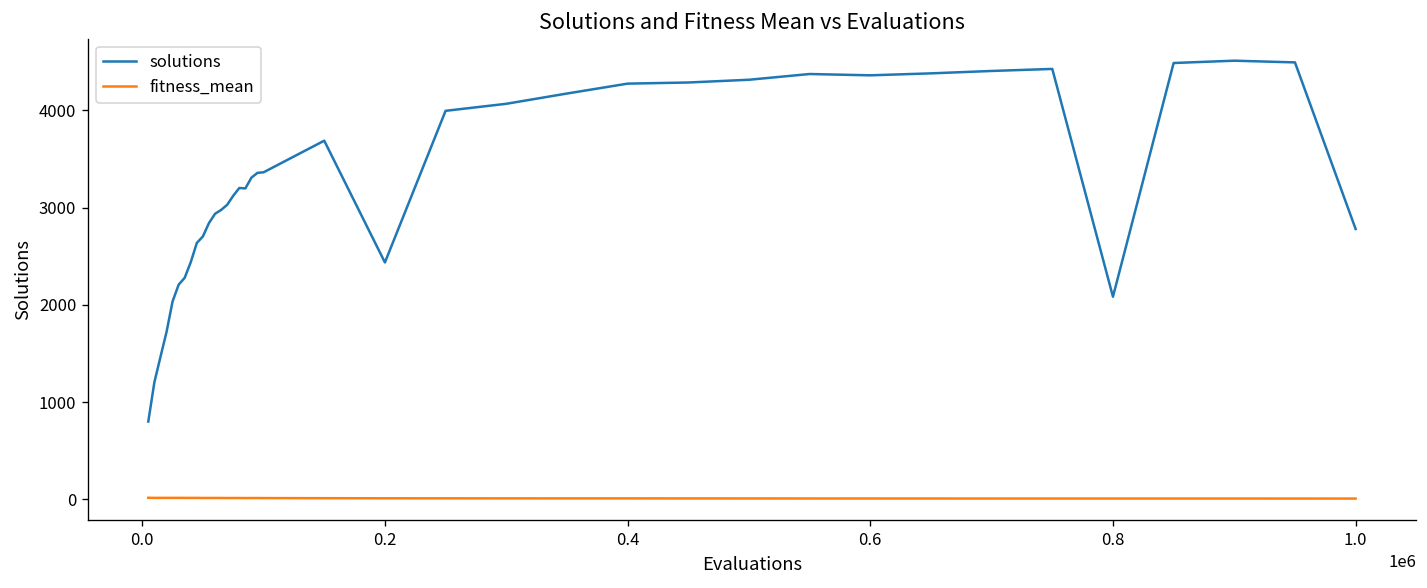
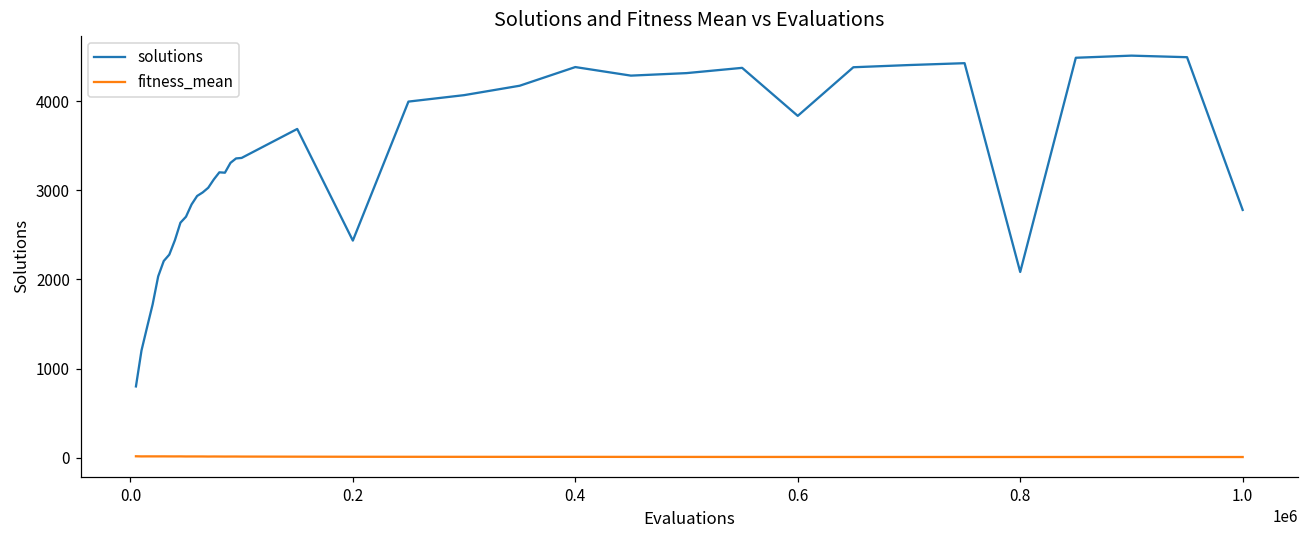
solutions, 0.4: 4300 -> 4400
solutions, 0.6: 4400 -> 3800
